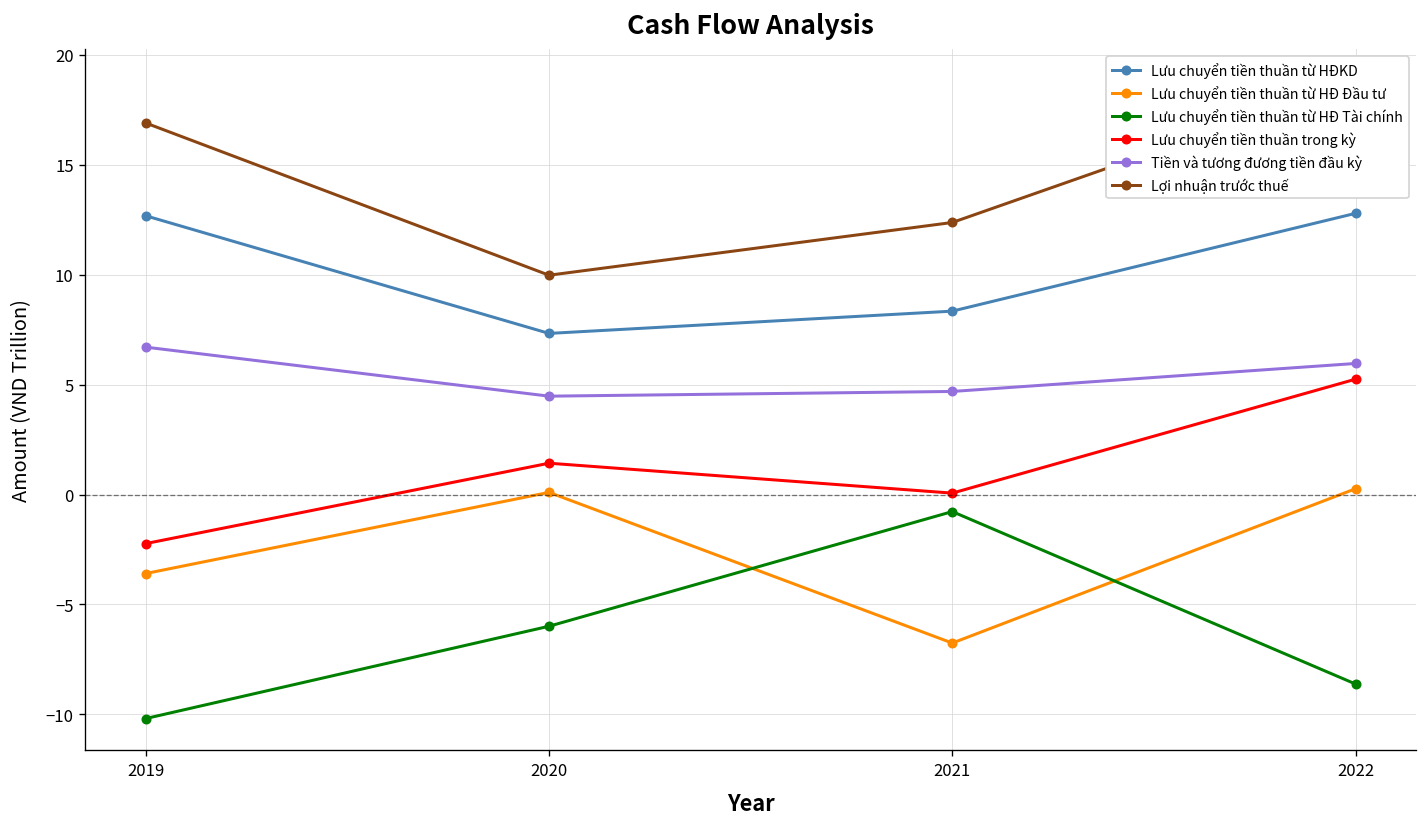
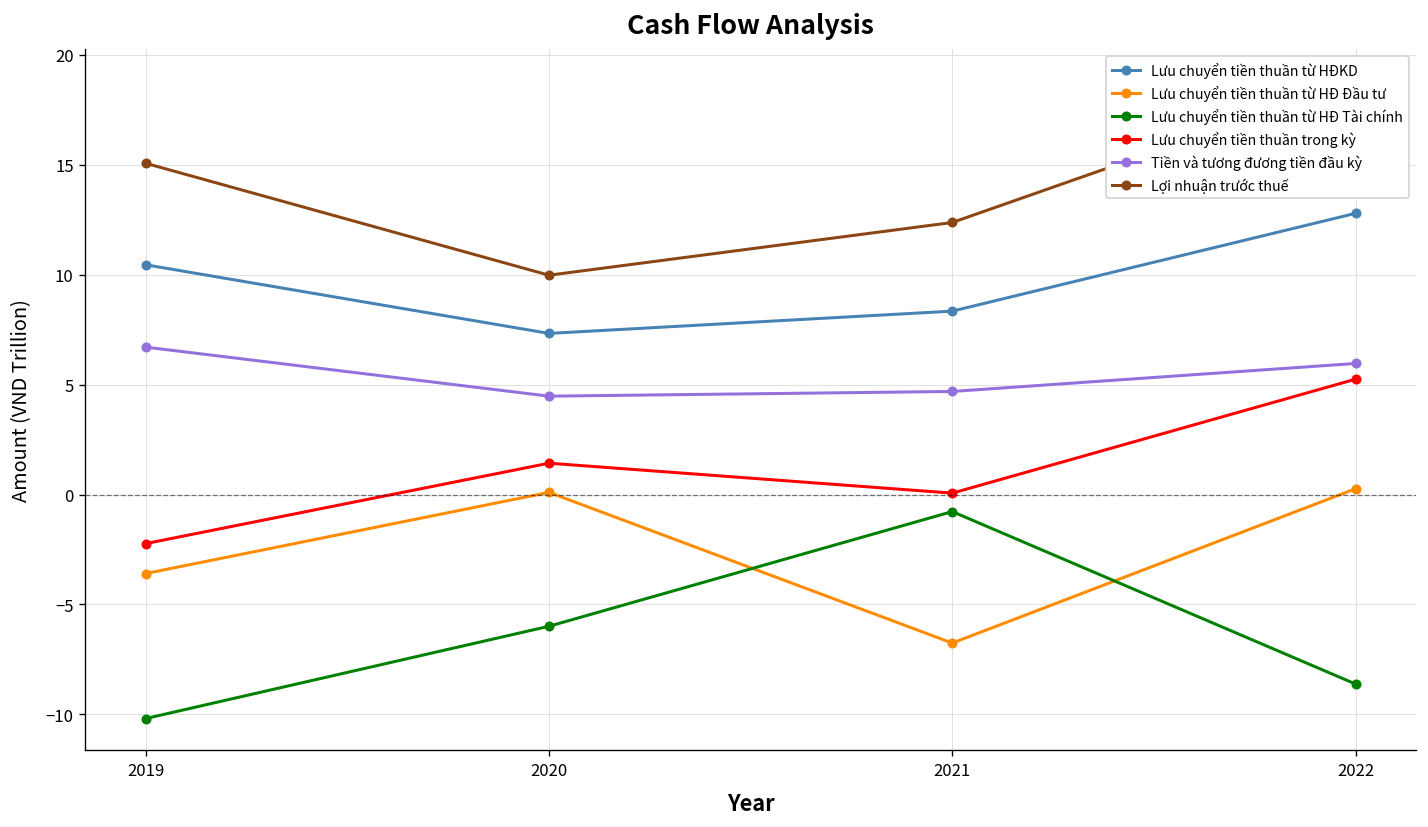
Lưu chuyển tiền thuần từ HĐKD, 2019: 12.7 -> 10.5
Lợi nhuận trước thuế, 2019: 16.9 -> 15.1
